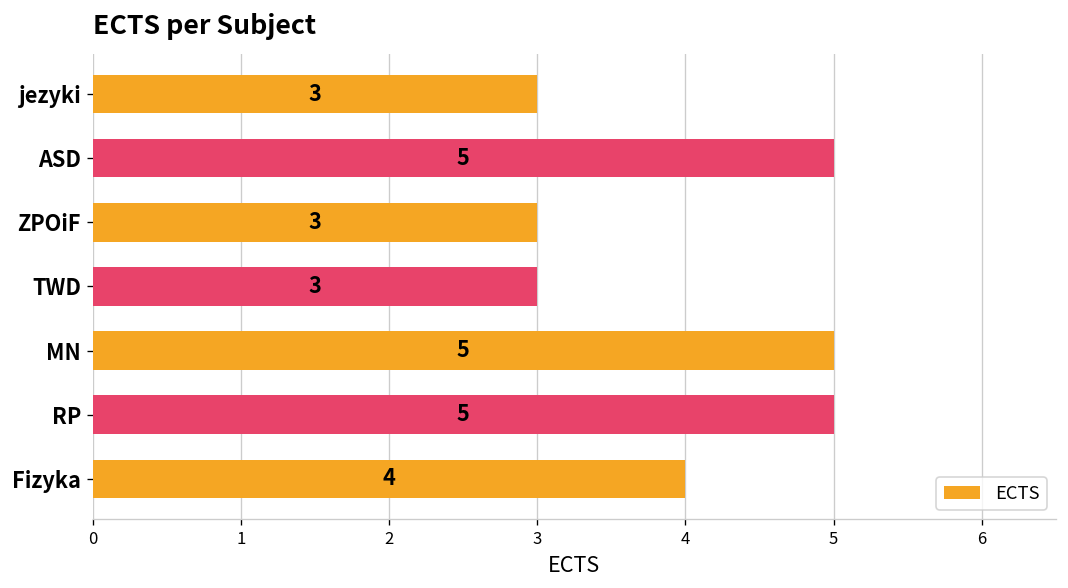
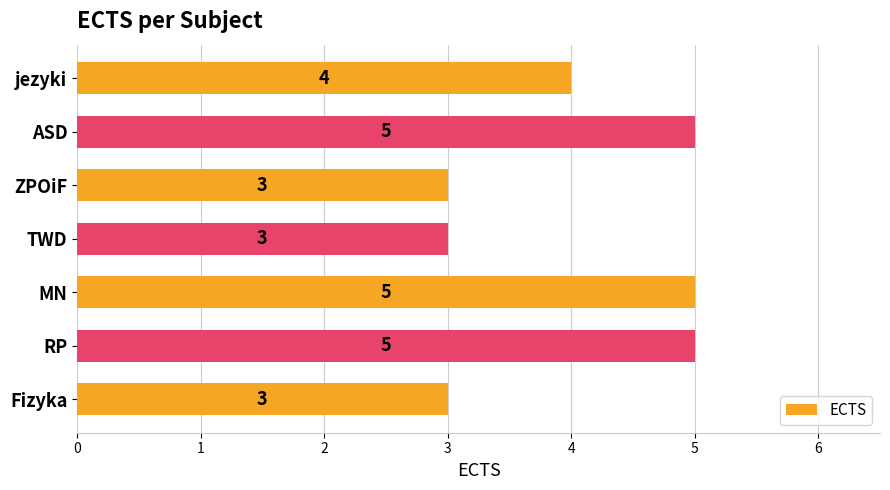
jezyki: 3 -> 4
Fizyka: 4 -> 3
